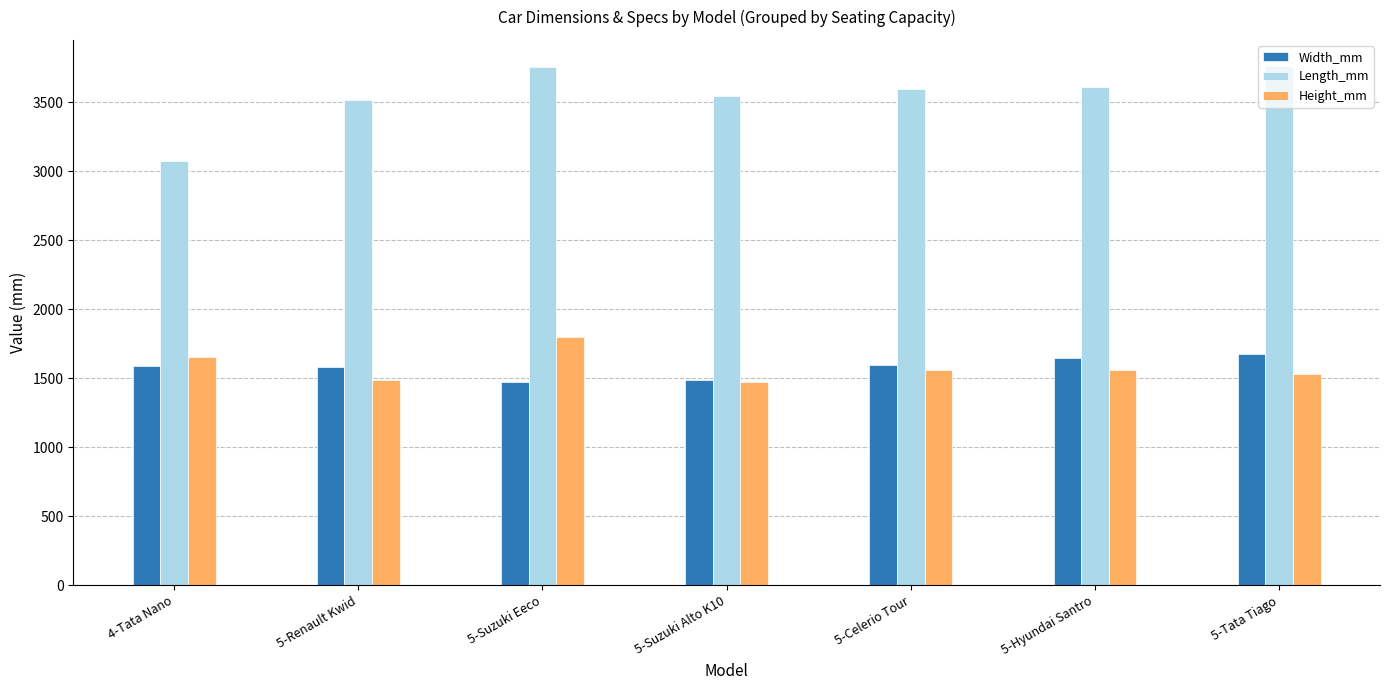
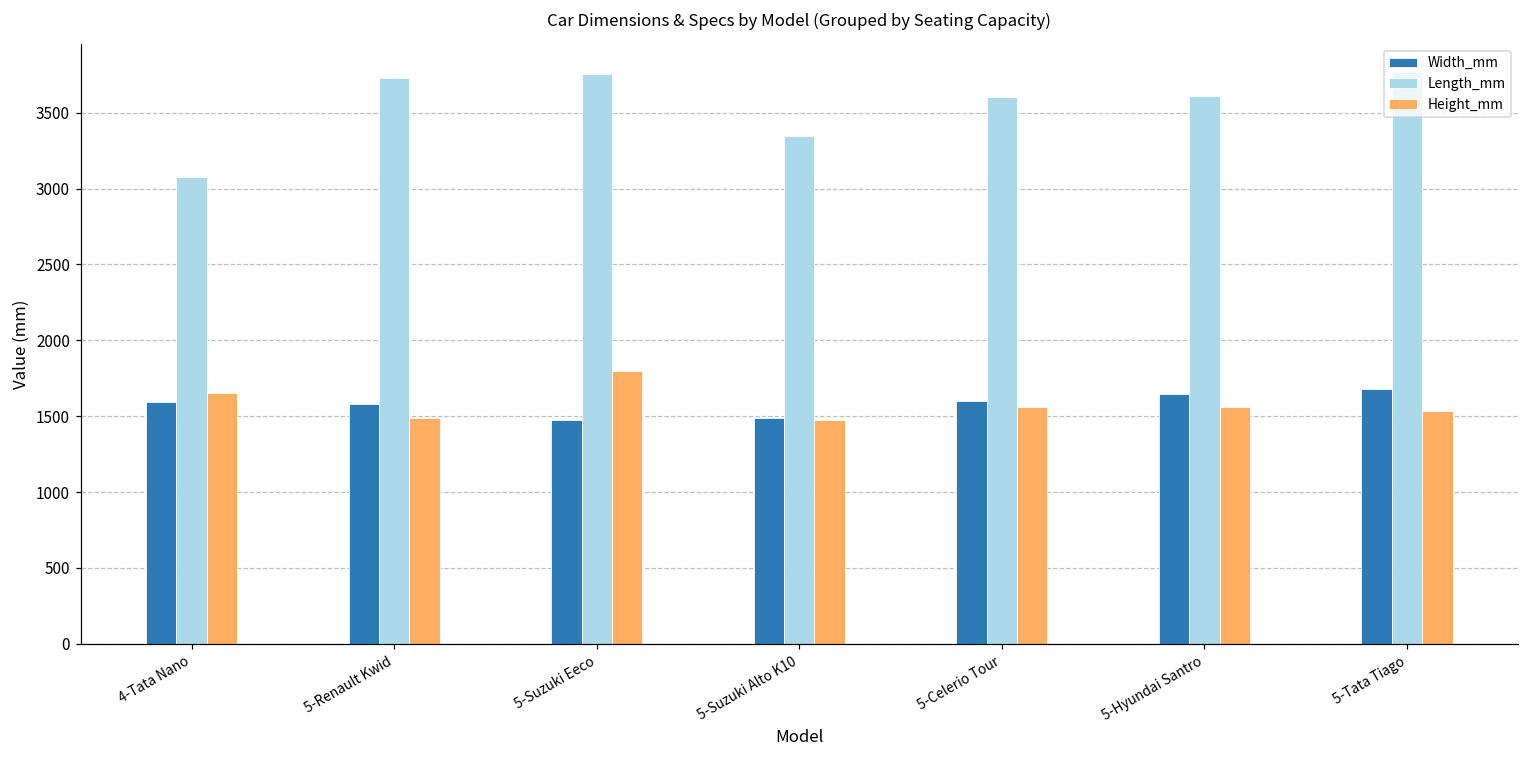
Length_mm, 5-Renault Kwid: 3520 -> 3730
Length_mm, 5-Suzuki Alto K10: 3550 -> 3340
